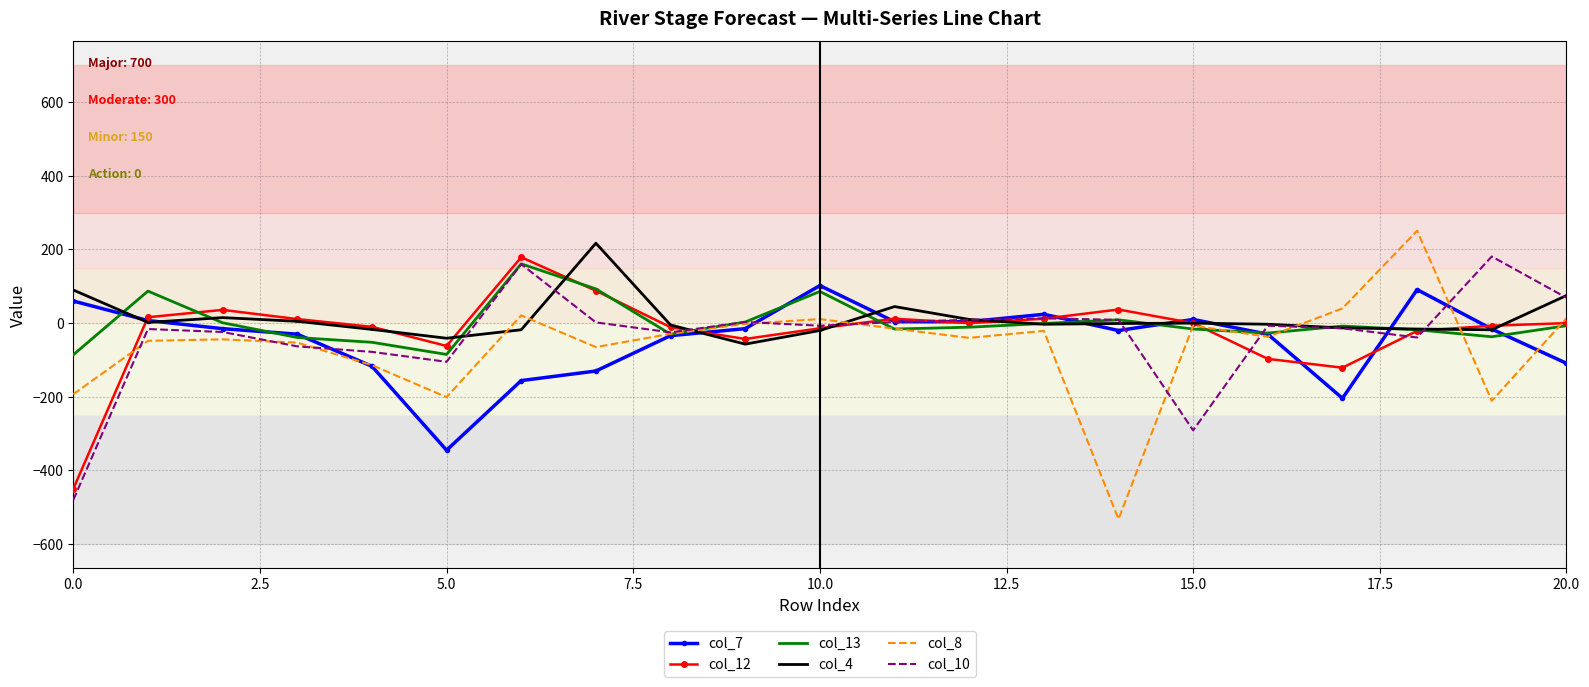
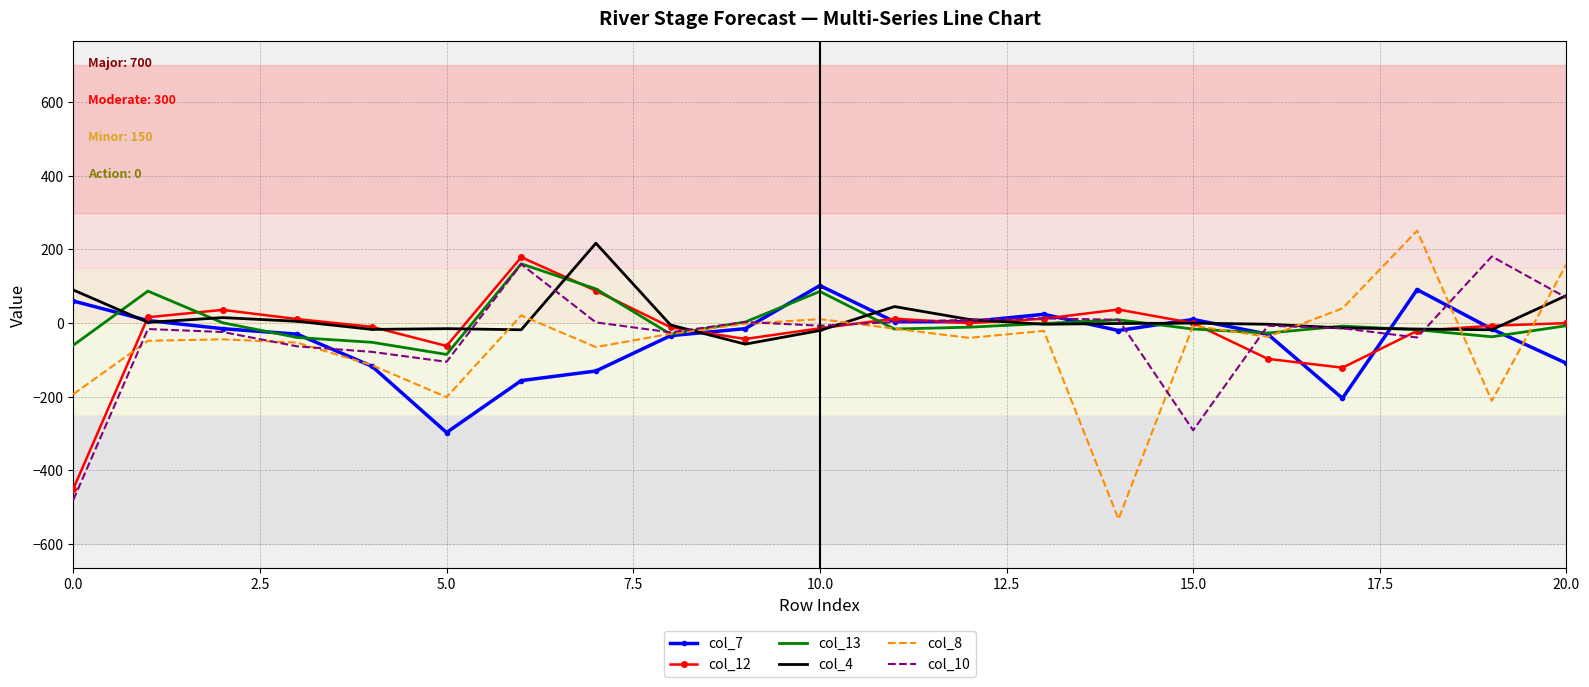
col_13, 0.0: -90 -> -60
col_7, 5.0: -350 -> -300
col_4, 5.0: -40 -> -20
col_8, 20.0: 10 -> 160
